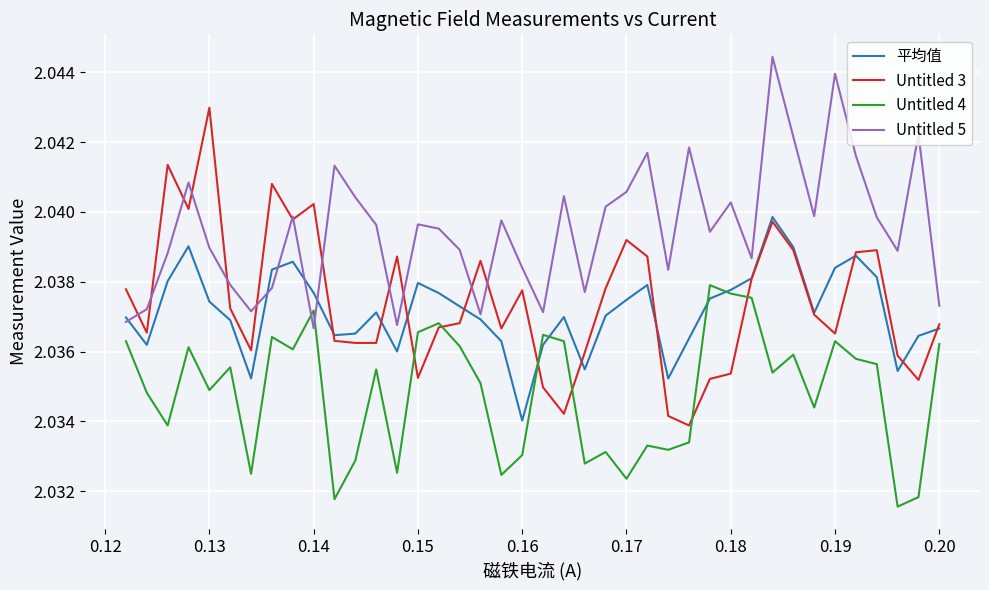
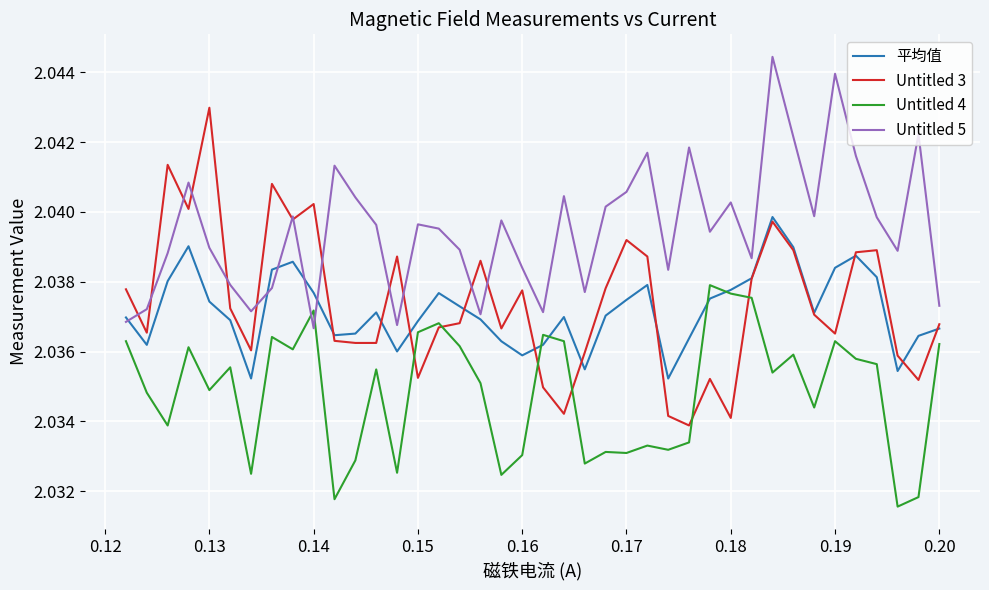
平均值, 0.15: 2.0380 -> 2.0369
平均值, 0.16: 2.0340 -> 2.0359
Untitled 4, 0.17: 2.0324 -> 2.0331
Untitled 3, 0.18: 2.0354 -> 2.0341
